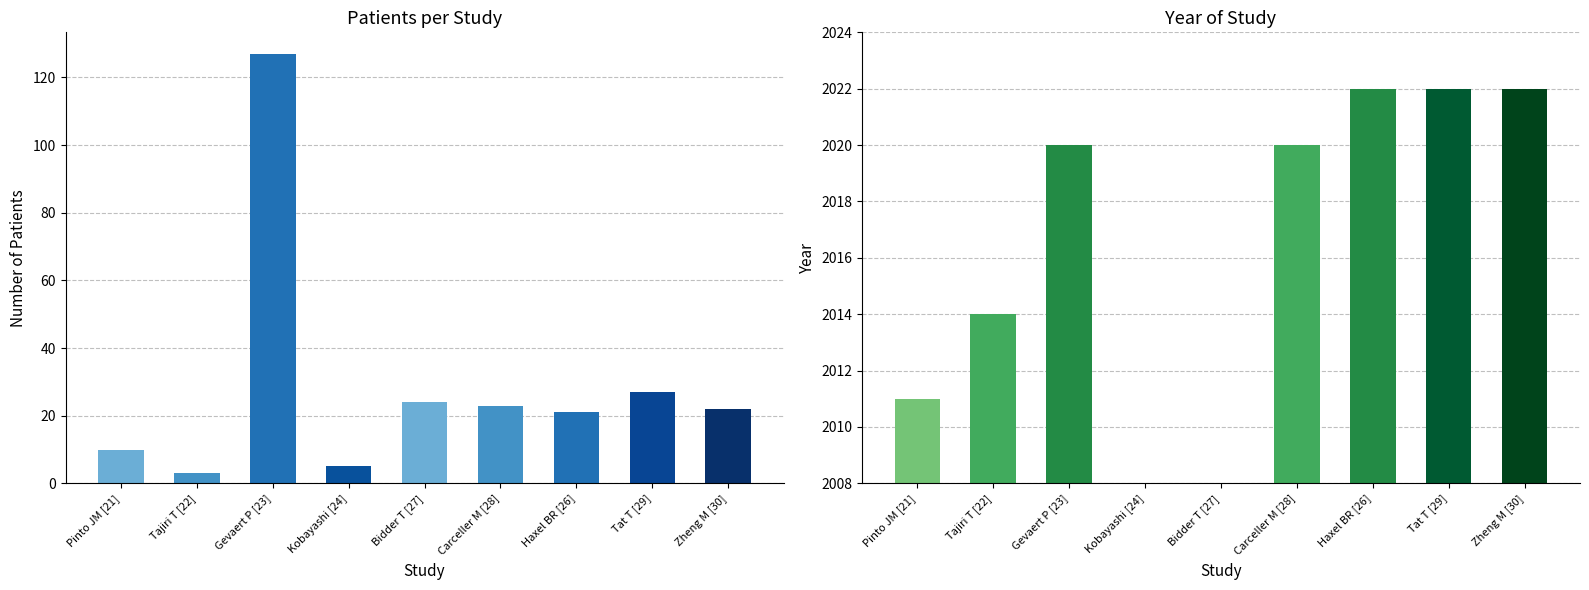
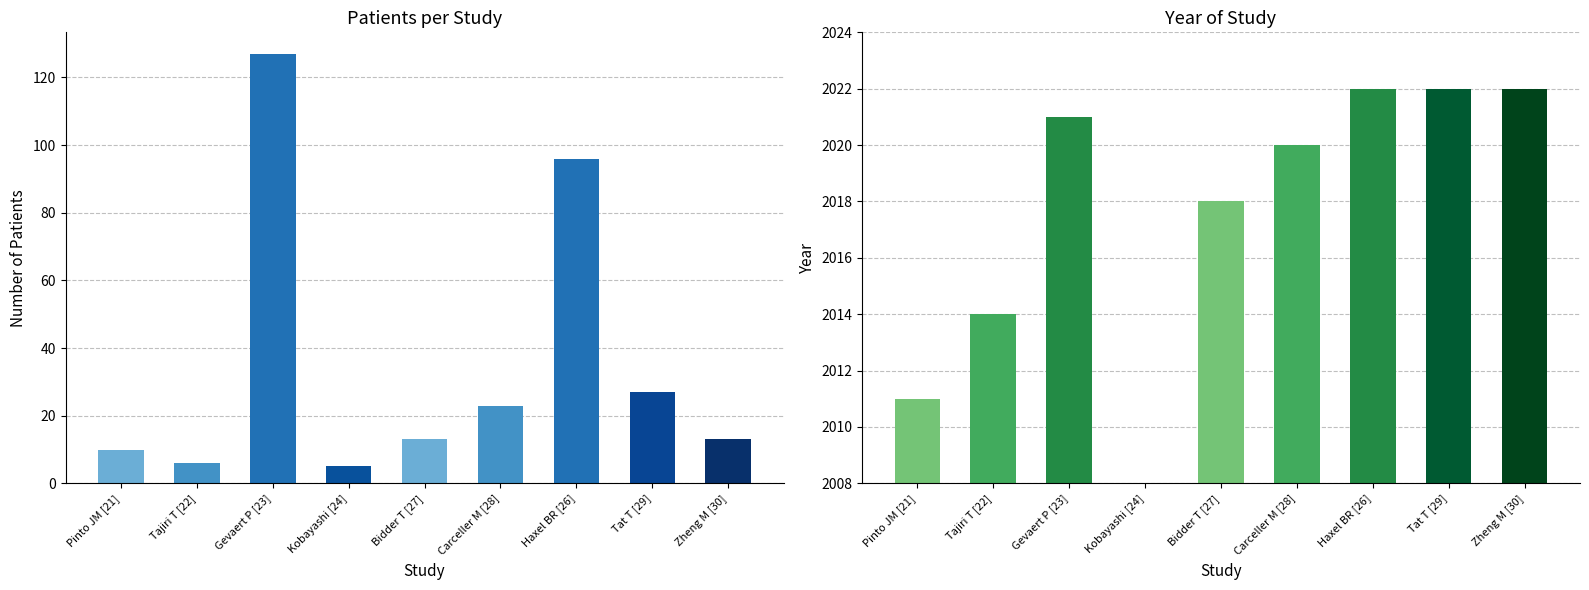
Patients per Study, Tajiri T [22]: 3 -> 6
Patients per Study, Bidder T [27]: 24 -> 13
Patients per Study, Haxel BR [26]: 21 -> 96
Patients per Study, Zheng M [30]: 22 -> 13
Year of Study, Gevaert P [23]: 2020 -> 2021
Year of Study, Bidder T [27]: 2008 -> 2018
